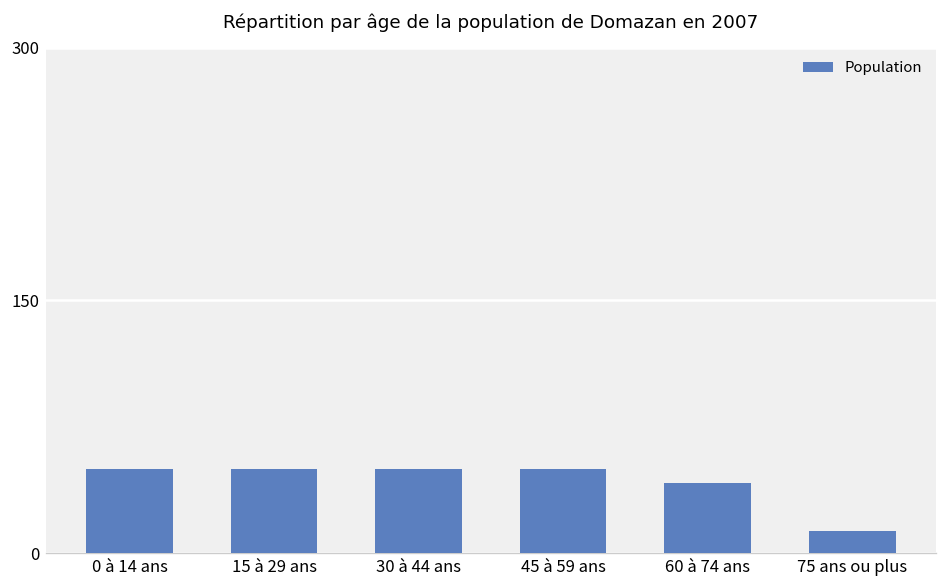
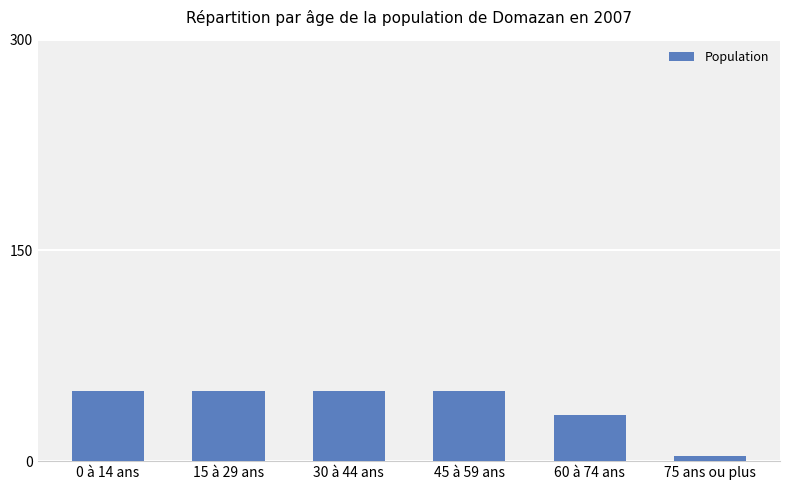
60 à 74 ans: 42 -> 33
75 ans ou plus: 13 -> 4
